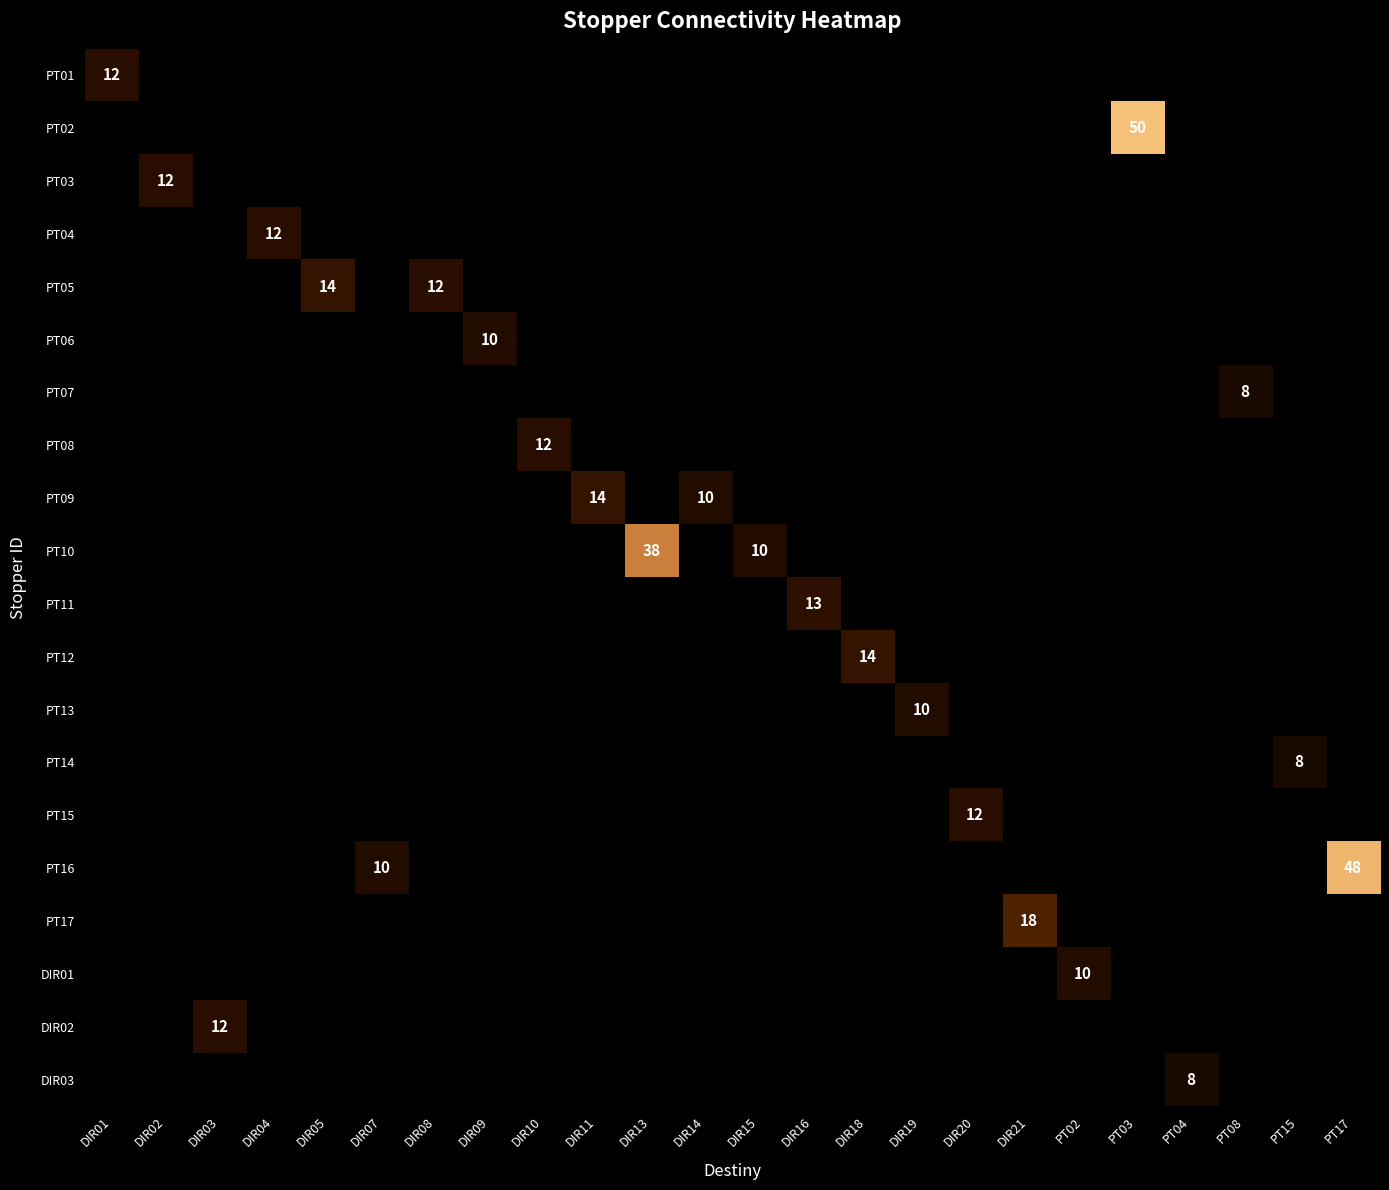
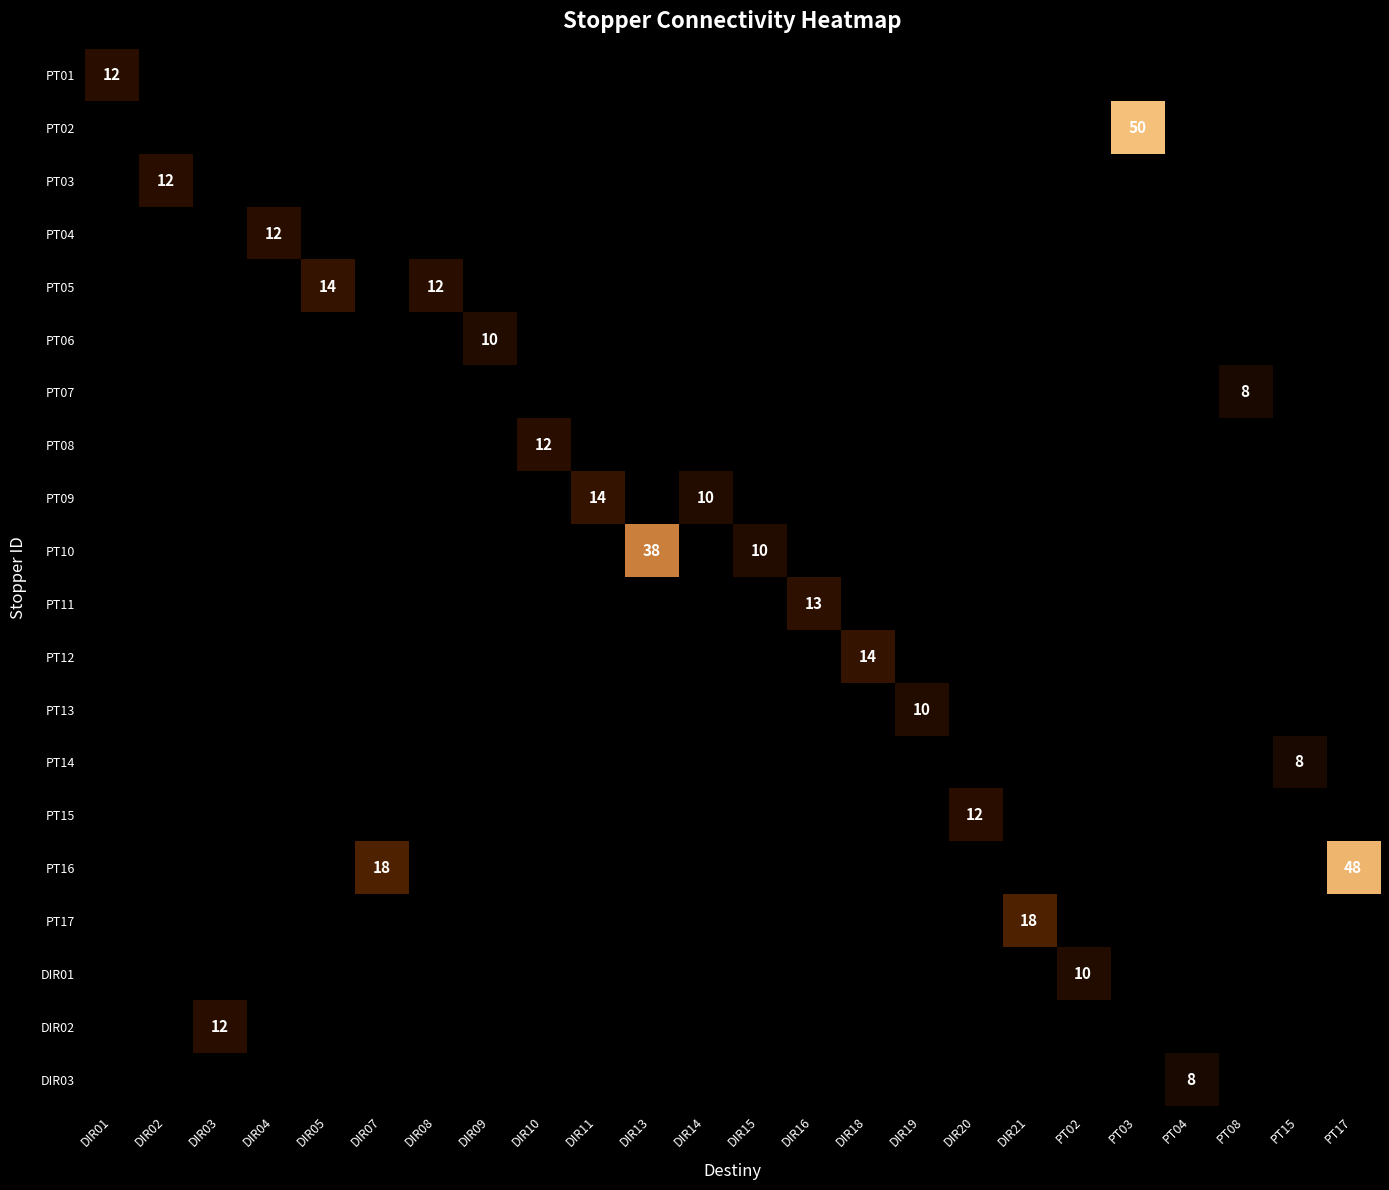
PT16, DIR07: 10 -> 18
